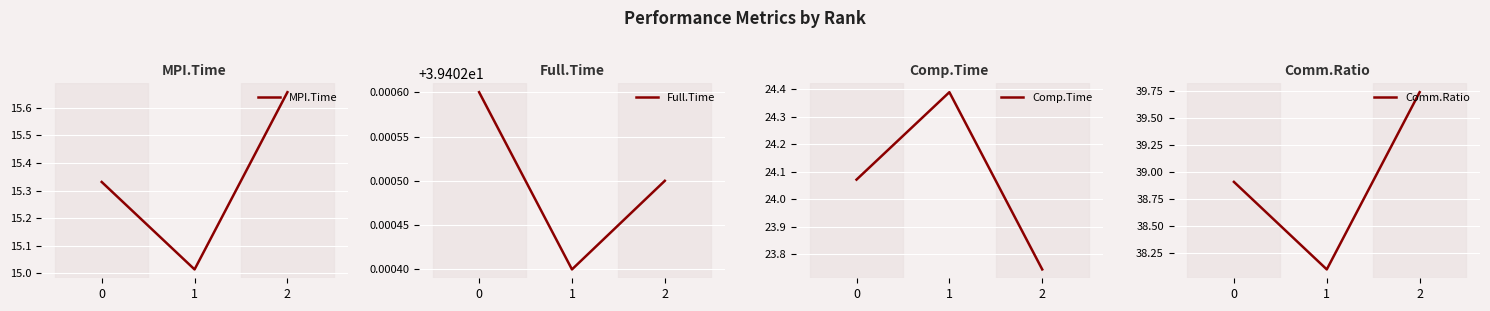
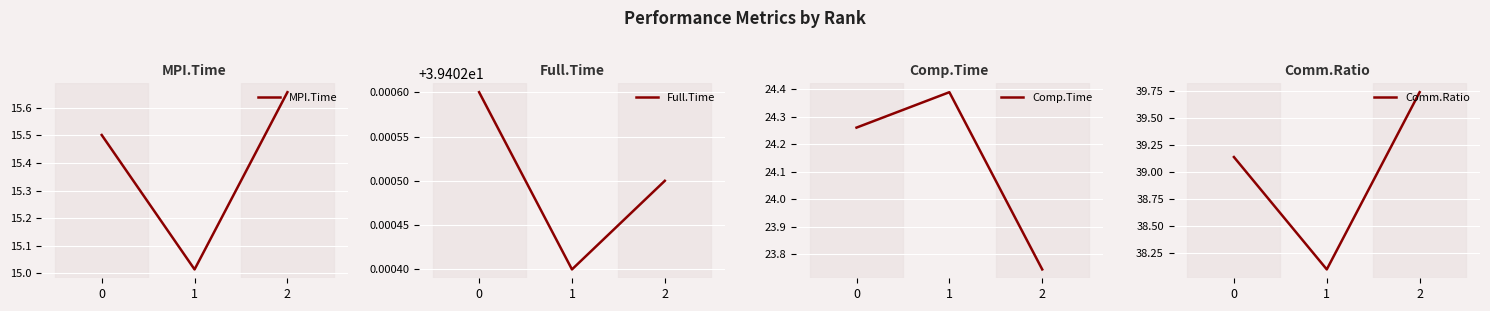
MPI.Time, 0: 15.33 -> 15.50
Comp.Time, 0: 24.07 -> 24.26
Comm.Ratio, 0: 38.91 -> 39.14
